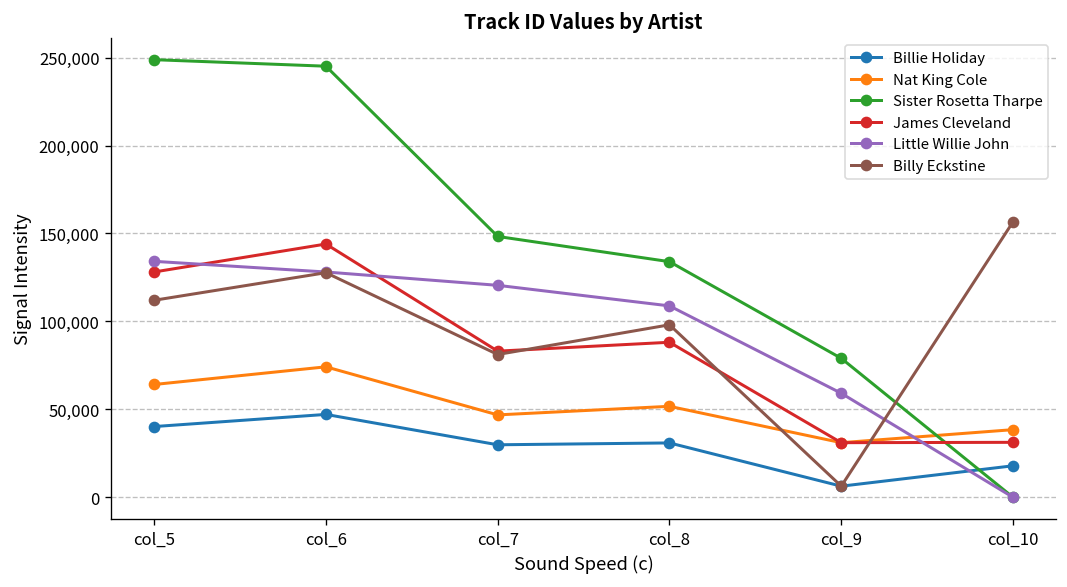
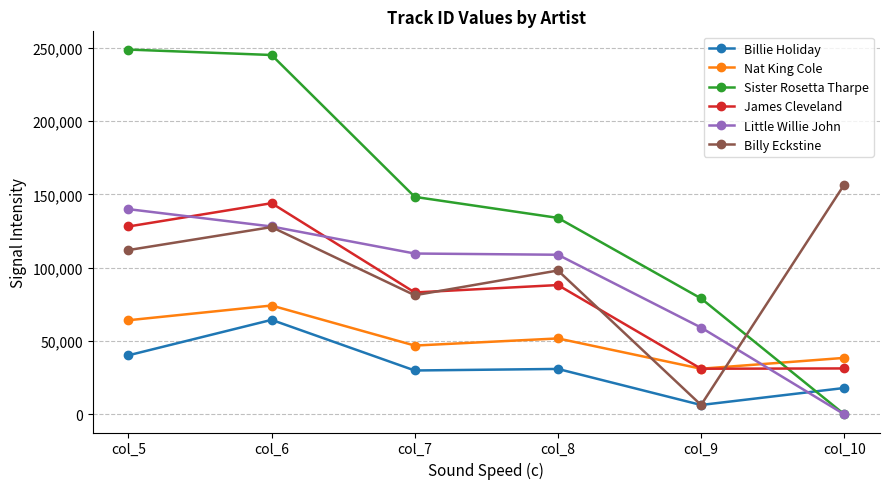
Little Willie John, col_5: 134,000 -> 140,000
Billie Holiday, col_6: 47,000 -> 64,000
Little Willie John, col_7: 121,000 -> 110,000
